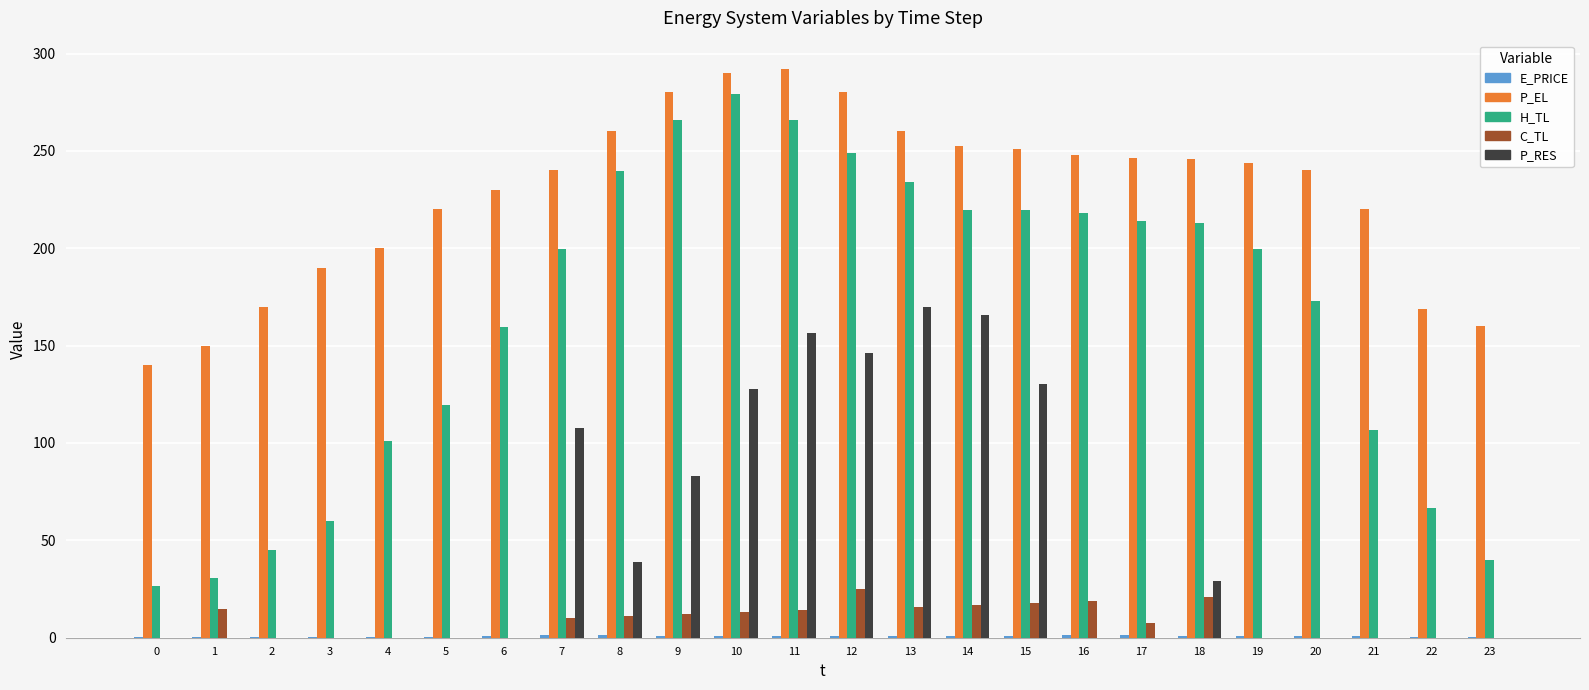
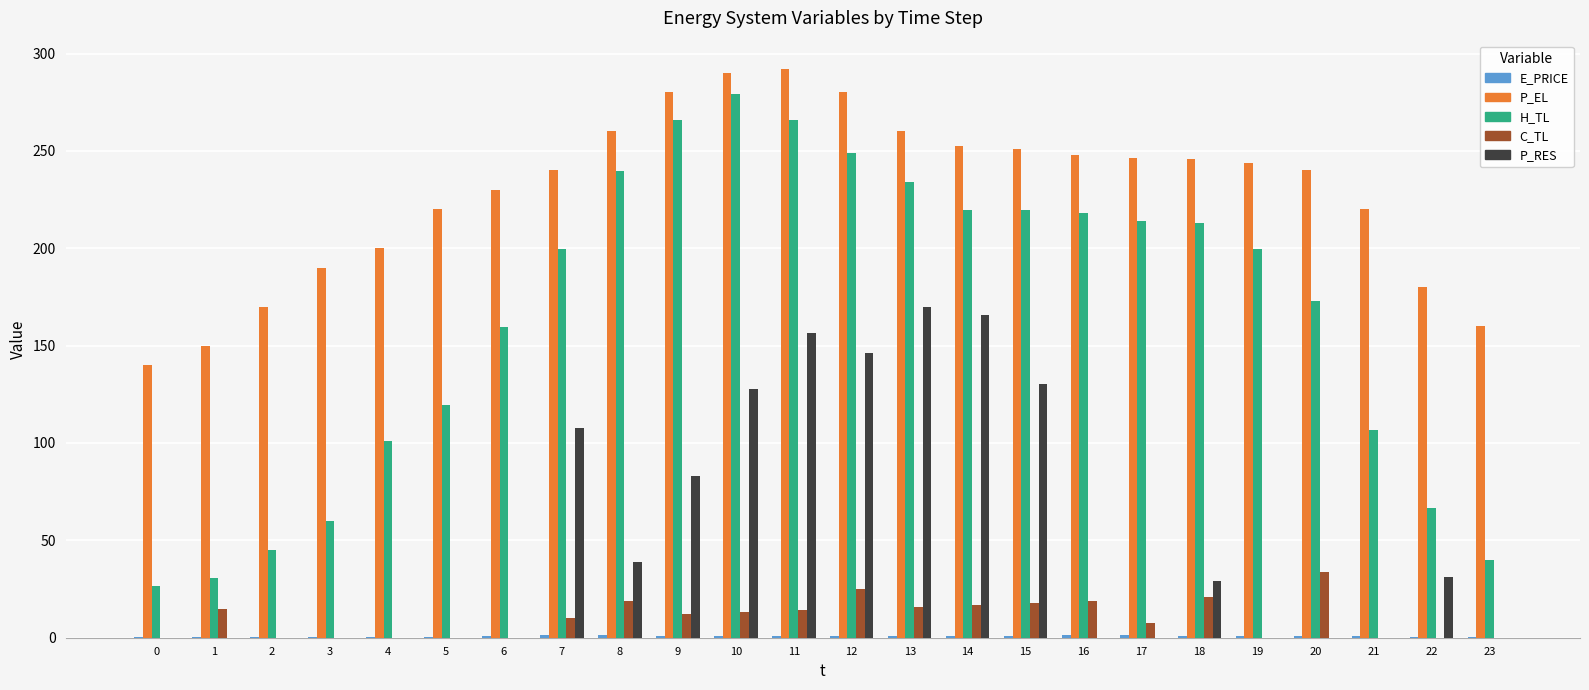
C_TL, 8: 11 -> 19
C_TL, 20: 0 -> 34
P_EL, 22: 169 -> 180
P_RES, 22: 0 -> 31
